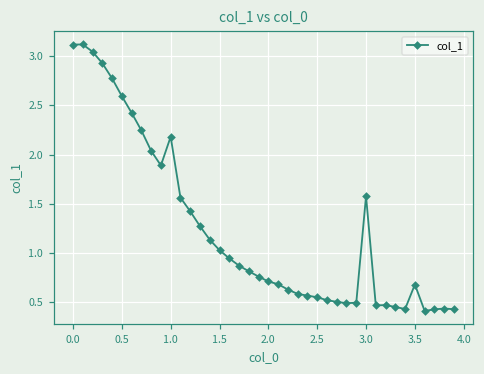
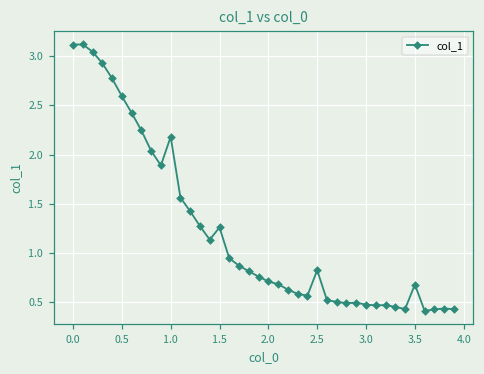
1.5: 1.0 -> 1.3
2.5: 0.5 -> 0.8
3.0: 1.6 -> 0.5
